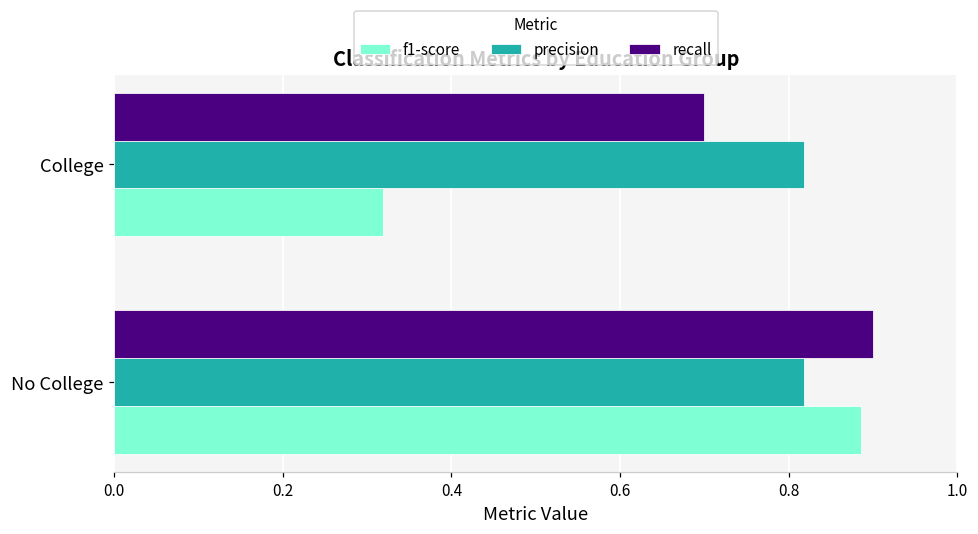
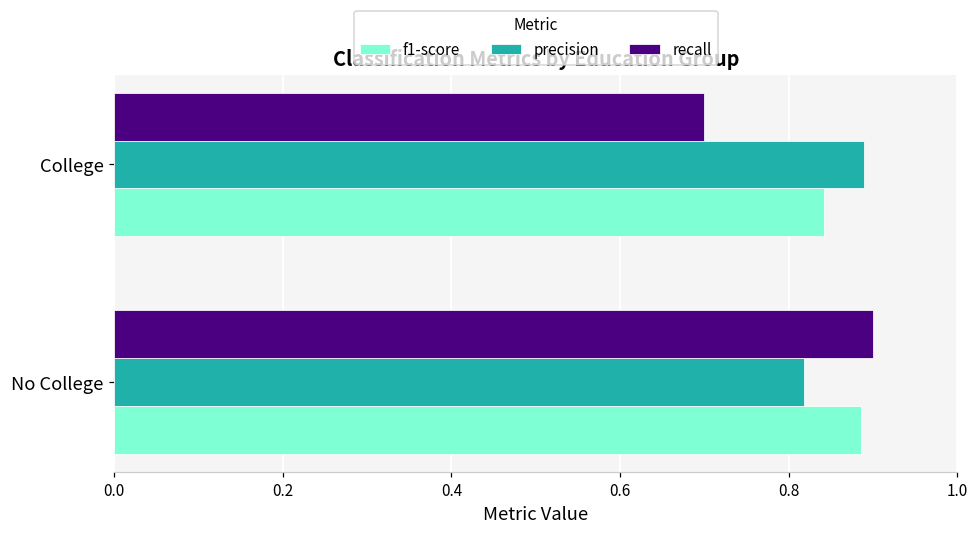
precision, College: 0.82 -> 0.89
f1-score, College: 0.32 -> 0.84
